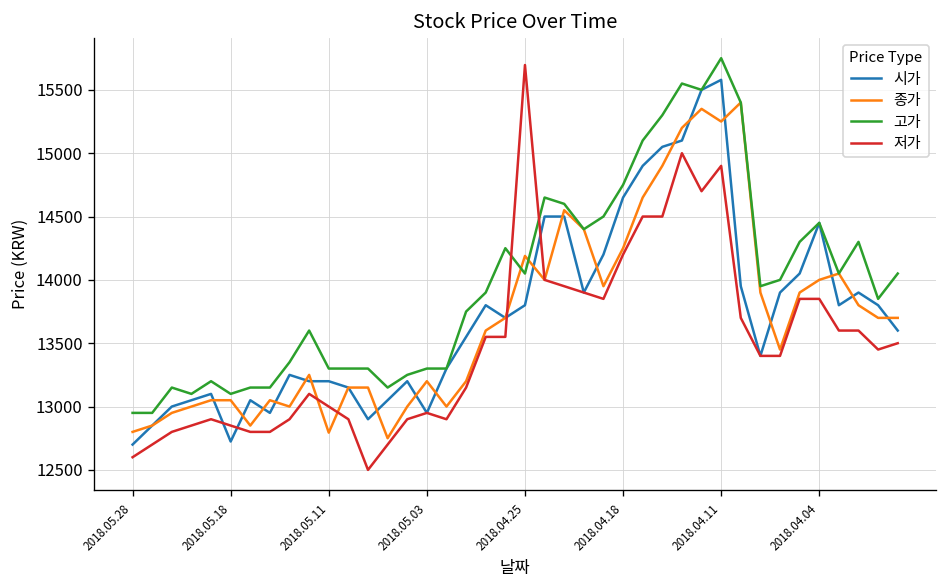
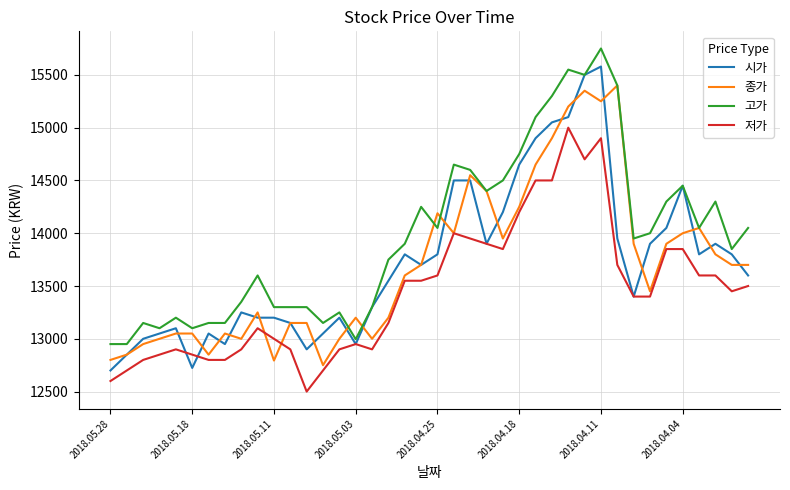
고가, 2018.05.03: 13300 -> 13000
저가, 2018.04.25: 15700 -> 13600
